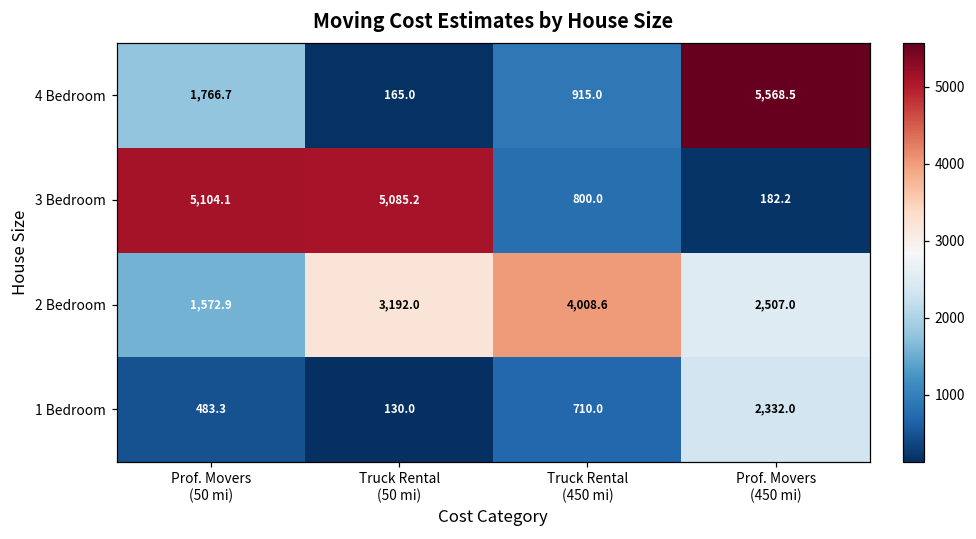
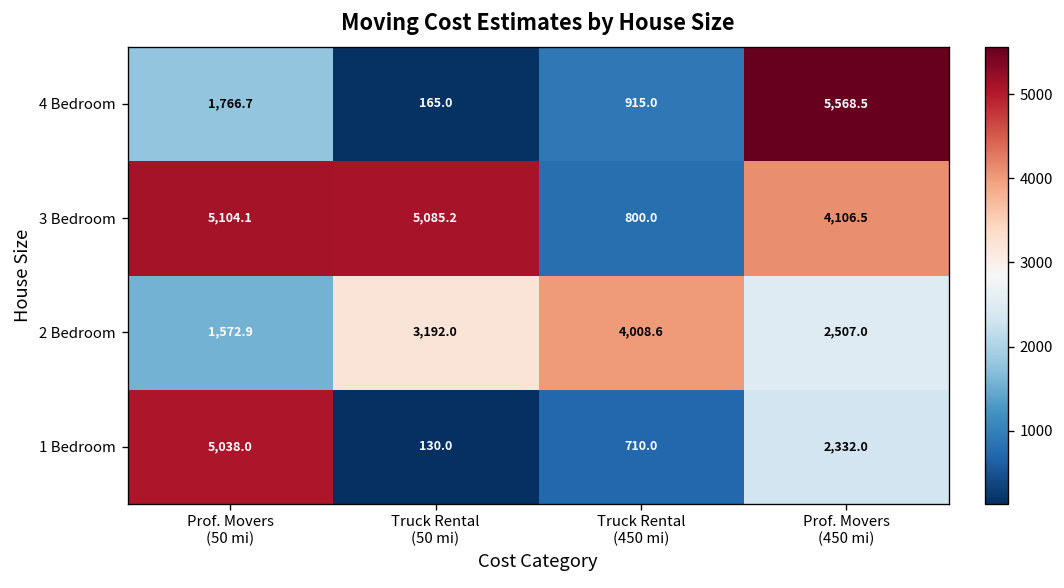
3 Bedroom, Prof. Movers (450 mi): 182.2 -> 4,106.5
1 Bedroom, Prof. Movers (50 mi): 483.3 -> 5,038.0
